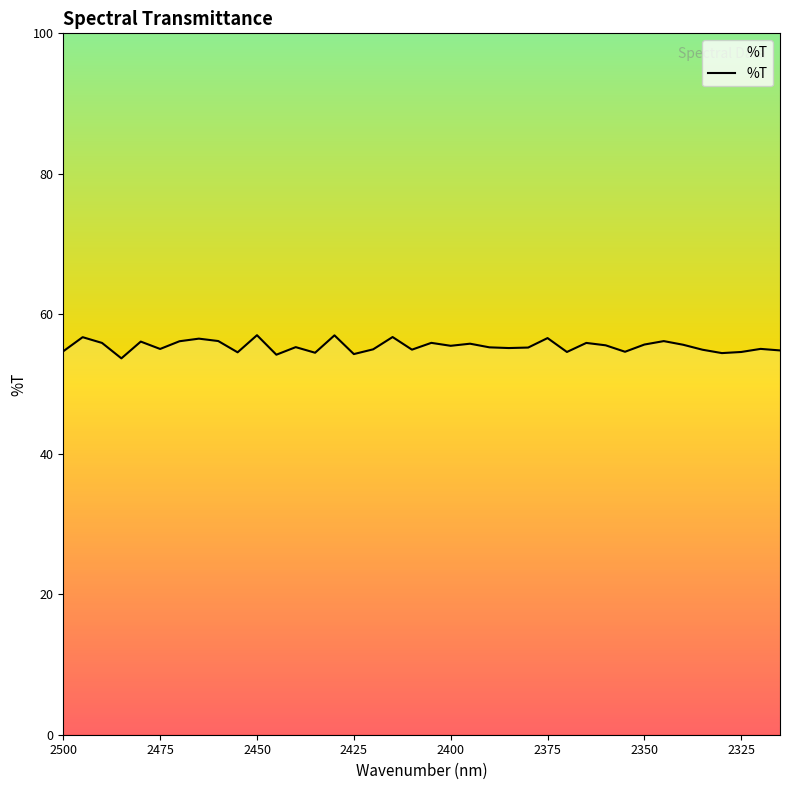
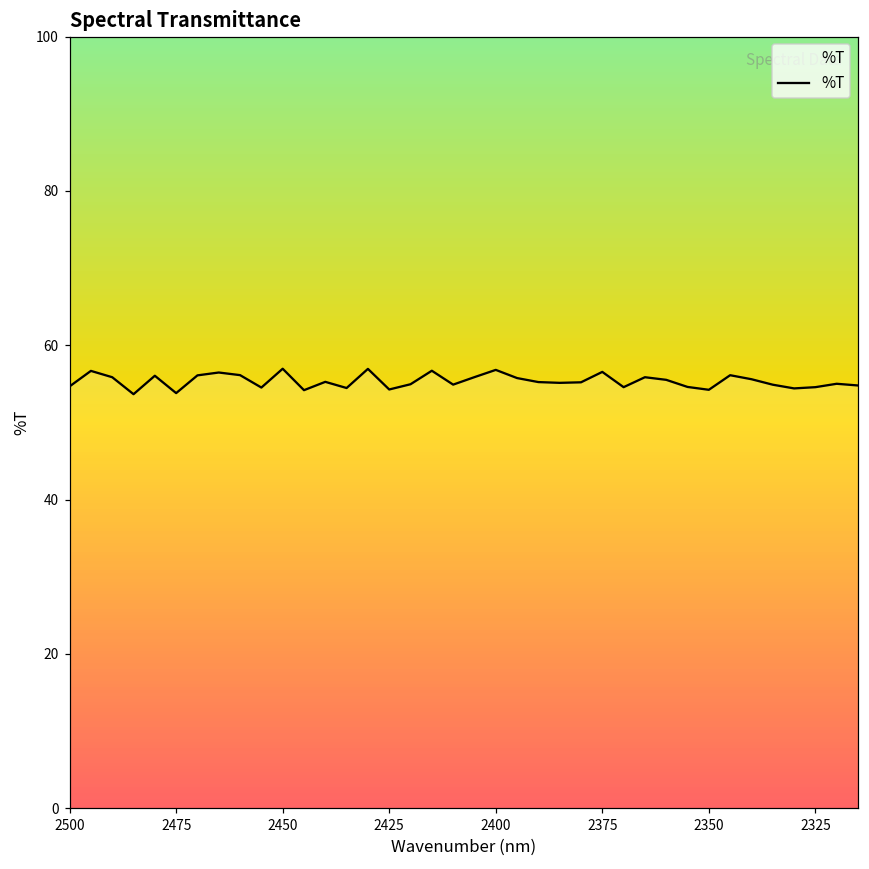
2475: 55 -> 54
2400: 55 -> 57
2350: 56 -> 54
